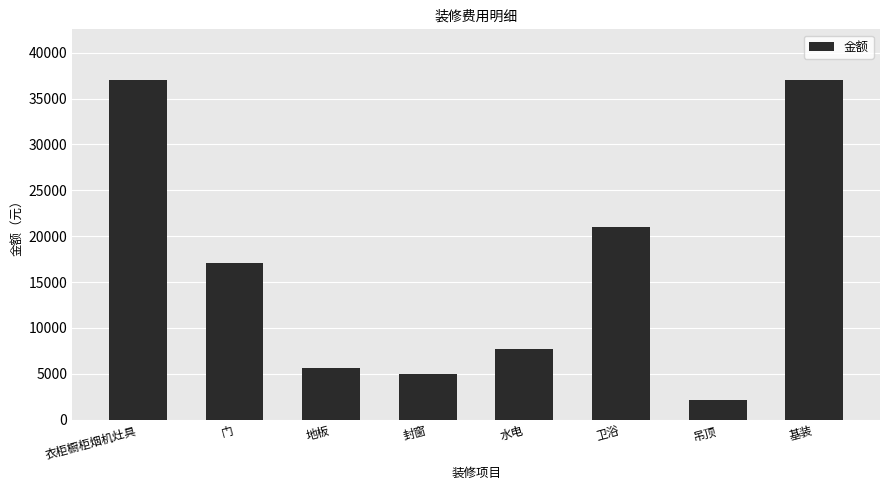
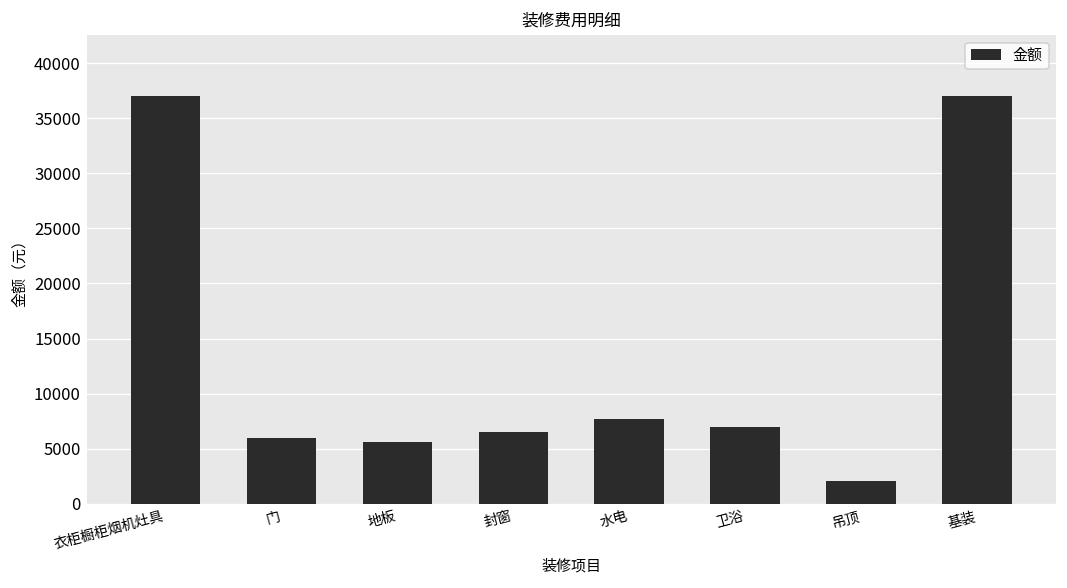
门: 17000 -> 6000
封窗: 5000 -> 7000
卫浴: 21000 -> 7000
